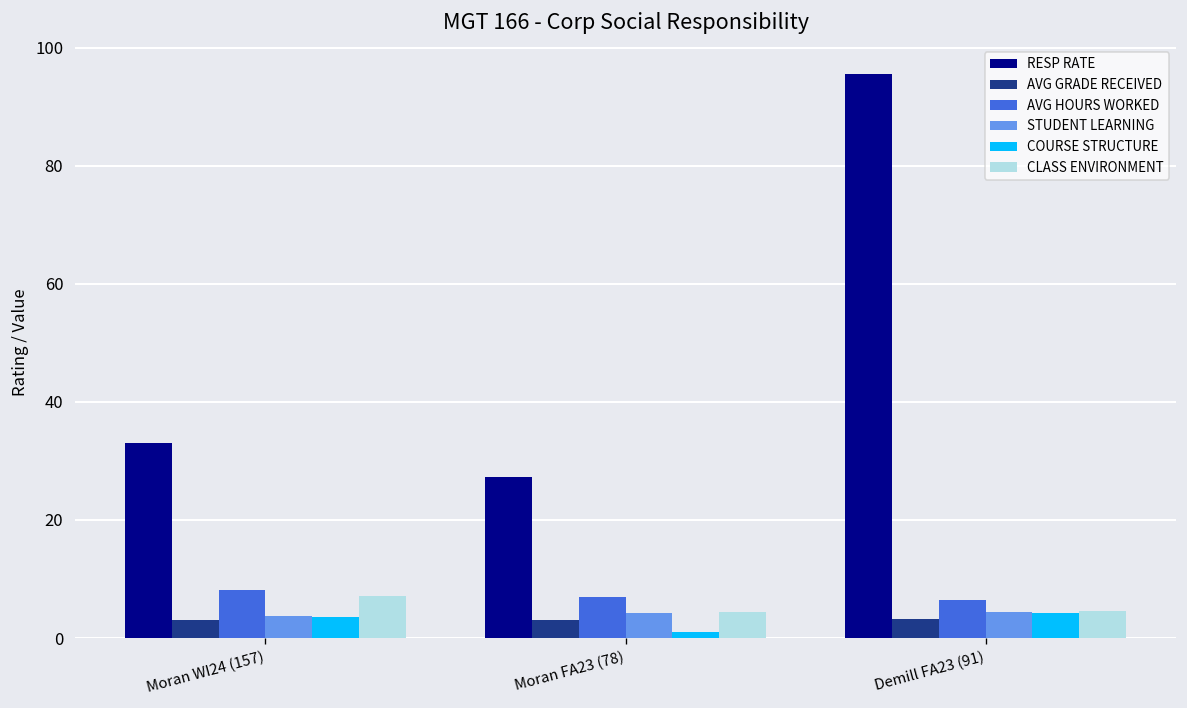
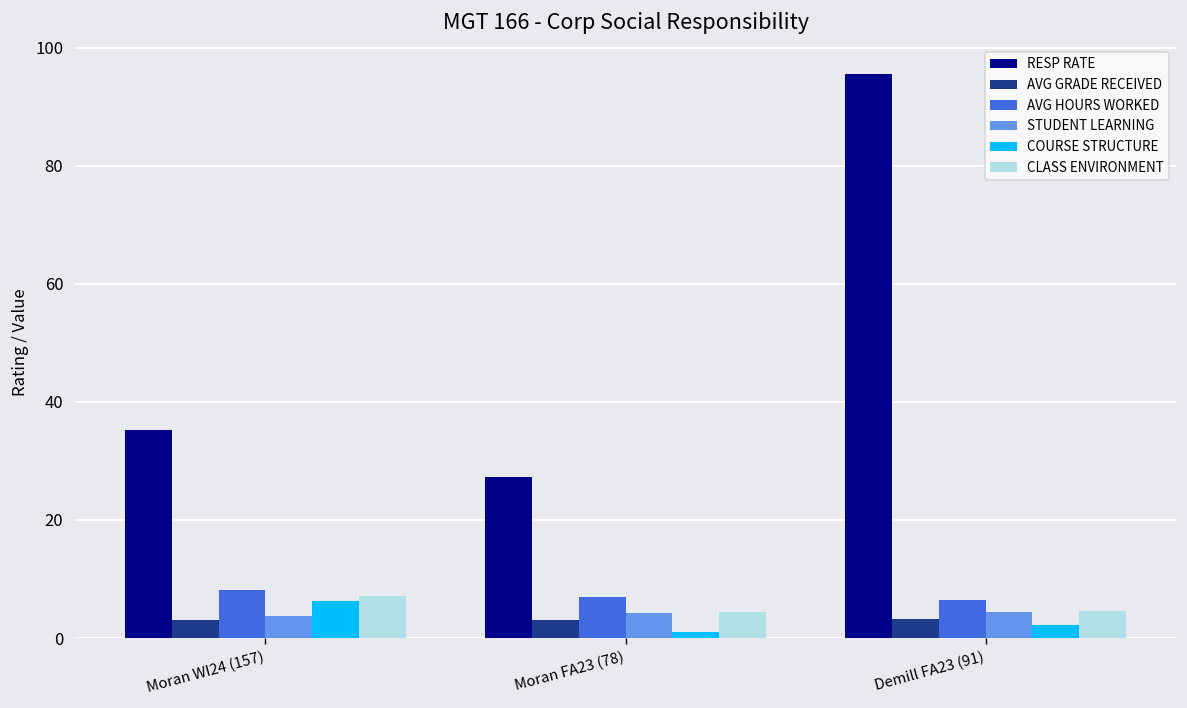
RESP RATE, Moran WI24 (157): 33 -> 35
COURSE STRUCTURE, Moran WI24 (157): 3 -> 6
COURSE STRUCTURE, Demill FA23 (91): 4 -> 2
